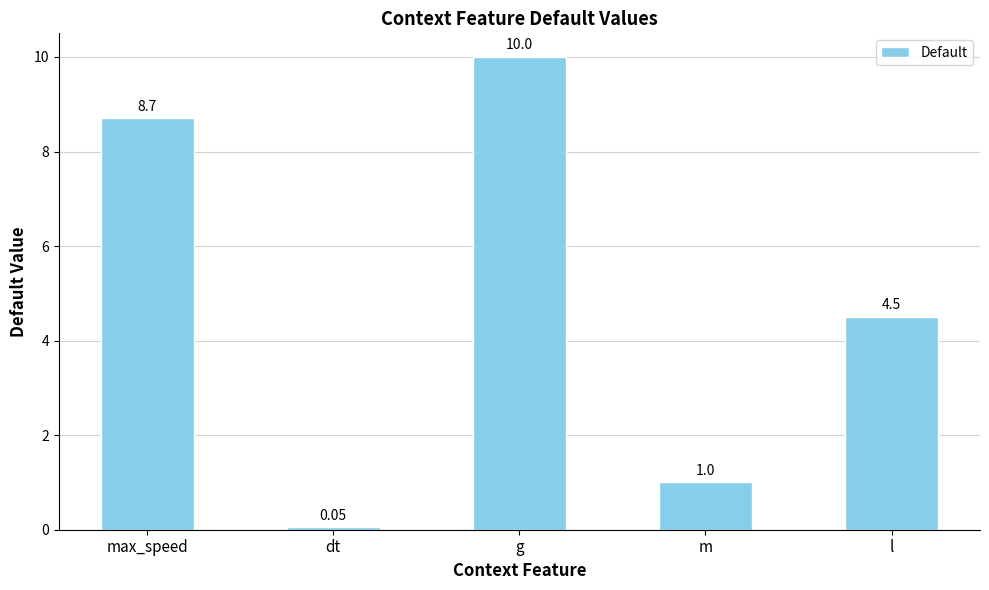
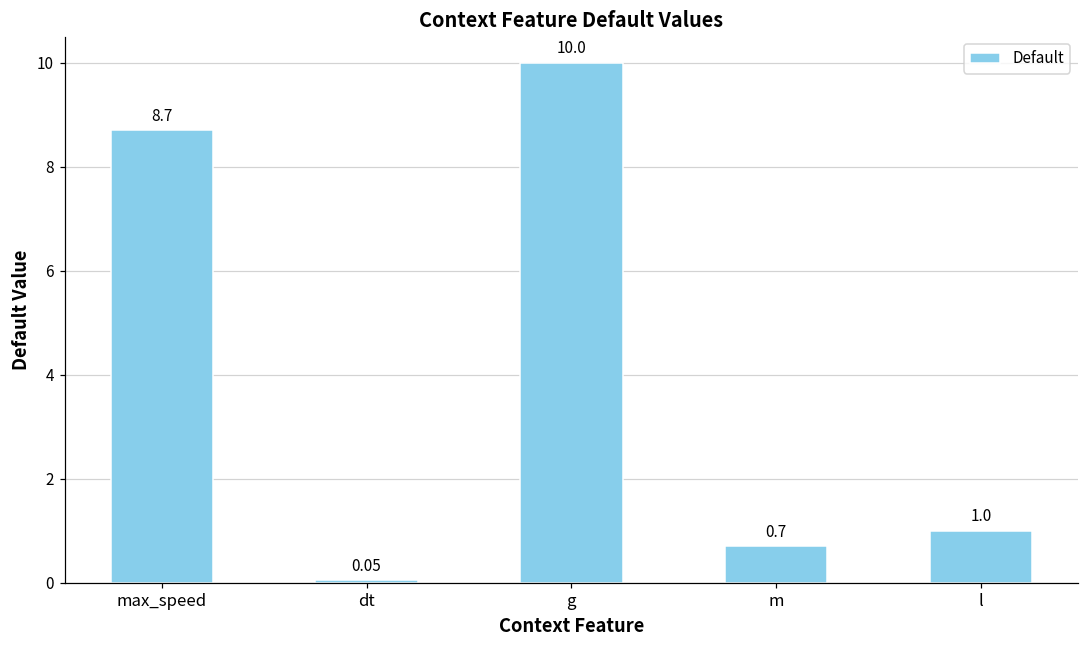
m: 1.0 -> 0.7
l: 4.5 -> 1.0
